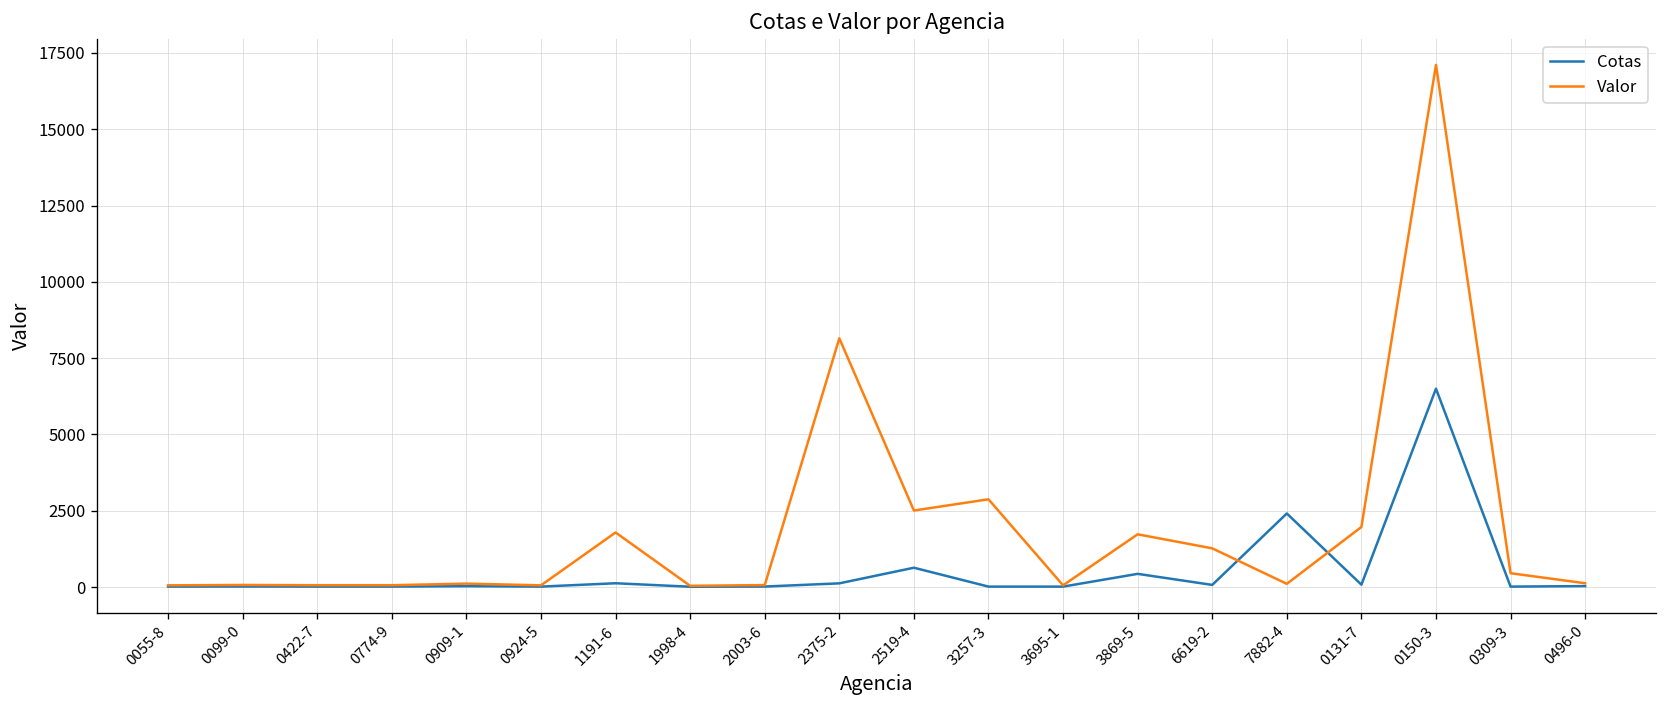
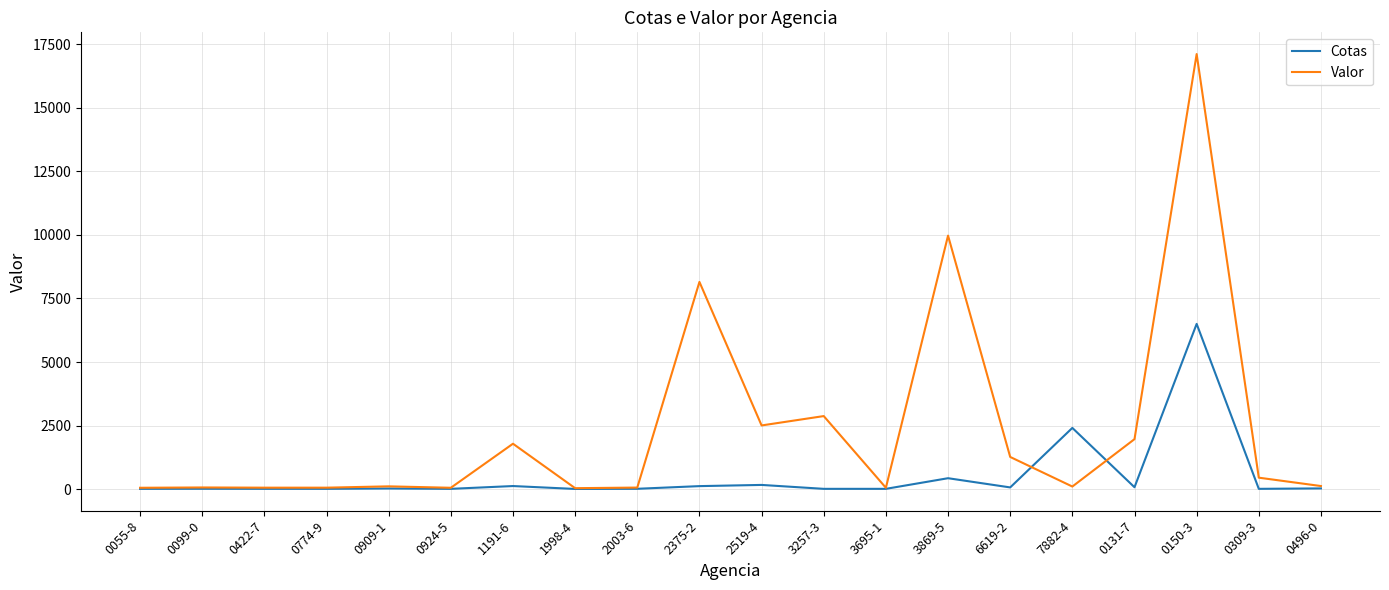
Cotas, 2519-4: 600 -> 200
Valor, 3869-5: 1700 -> 10000
